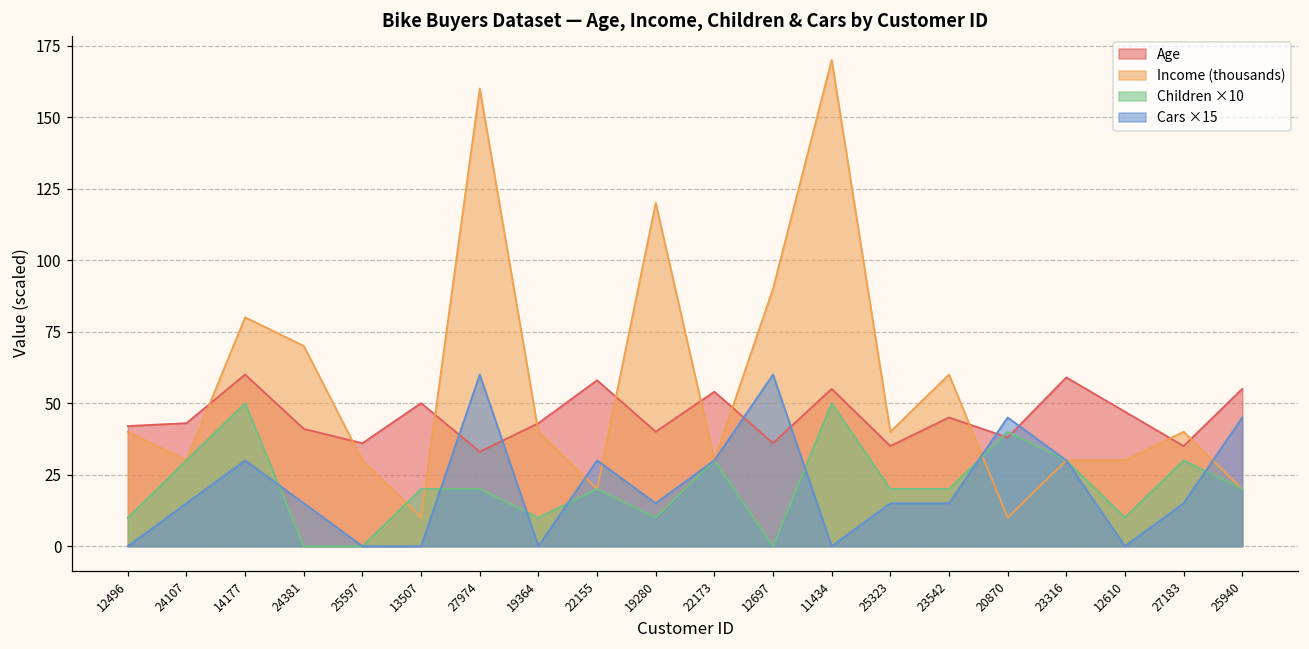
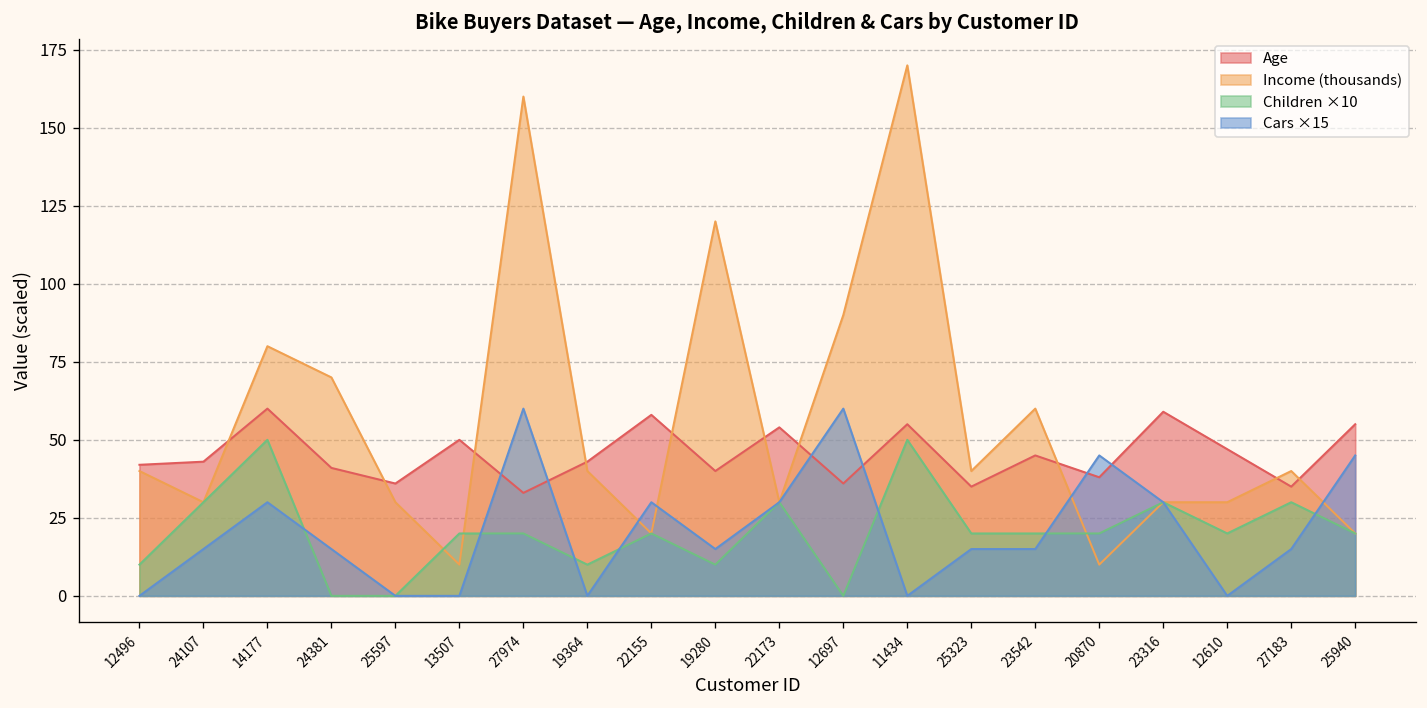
Children ×10, 20870: 40 -> 20
Children ×10, 12610: 10 -> 20
